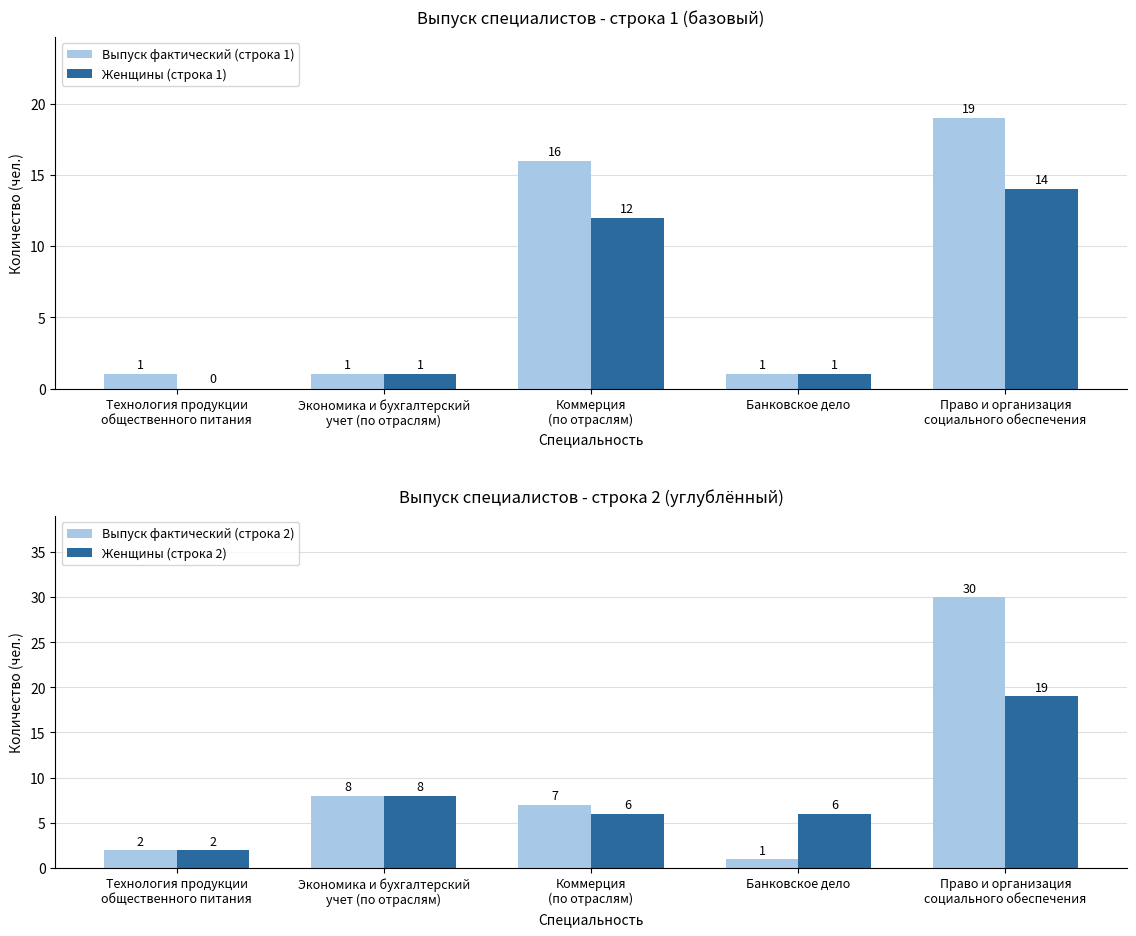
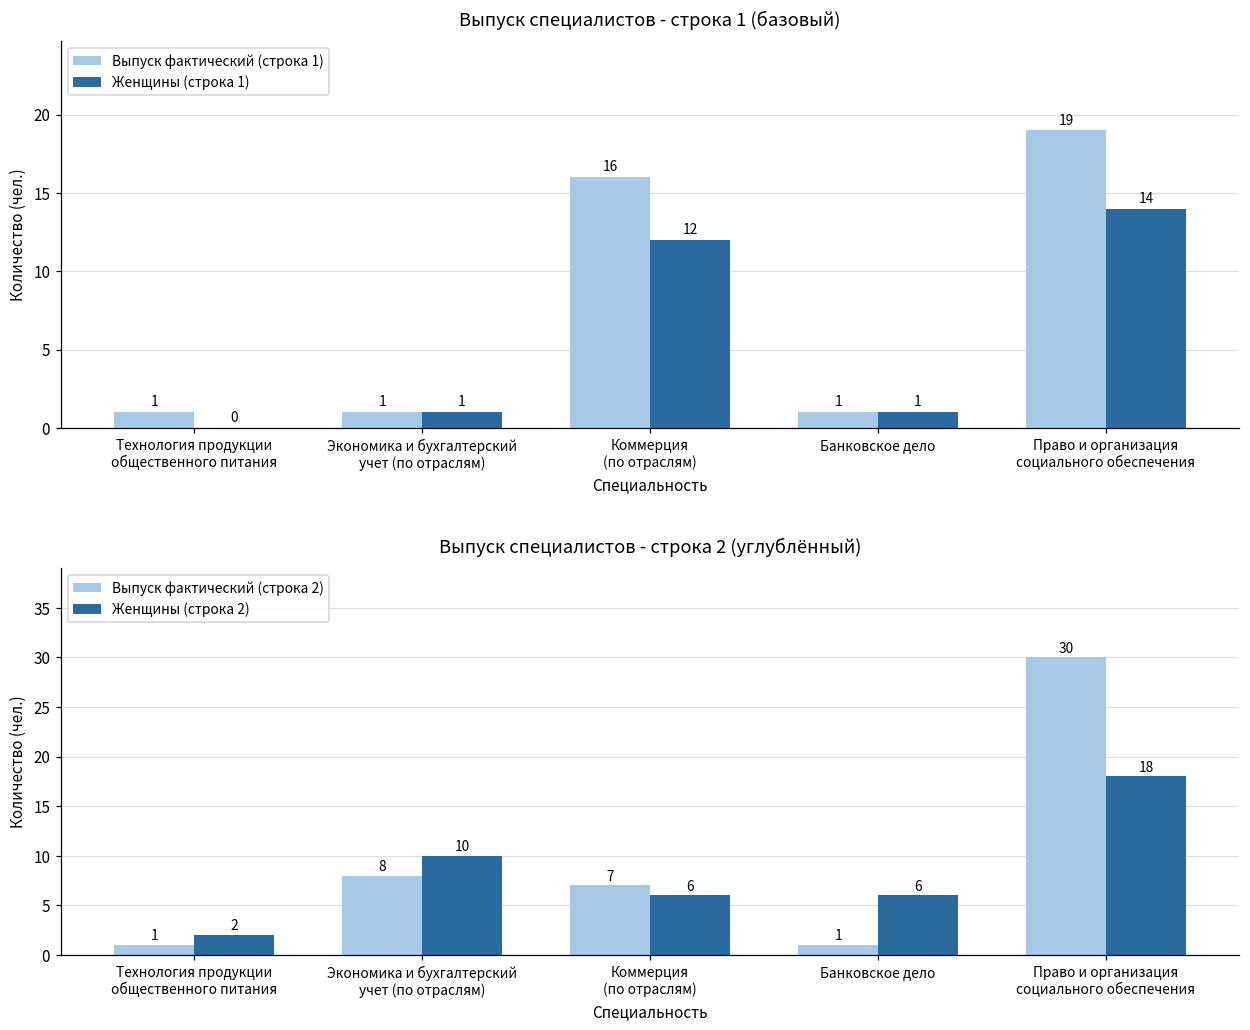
Выпуск специалистов - строка 2 (углублённый), Выпуск фактический (строка 2), Технология продукции общественного питания: 2 -> 1
Выпуск специалистов - строка 2 (углублённый), Женщины (строка 2), Экономика и бухгалтерский учет (по отраслям): 8 -> 10
Выпуск специалистов - строка 2 (углублённый), Женщины (строка 2), Право и организация социального обеспечения: 19 -> 18
